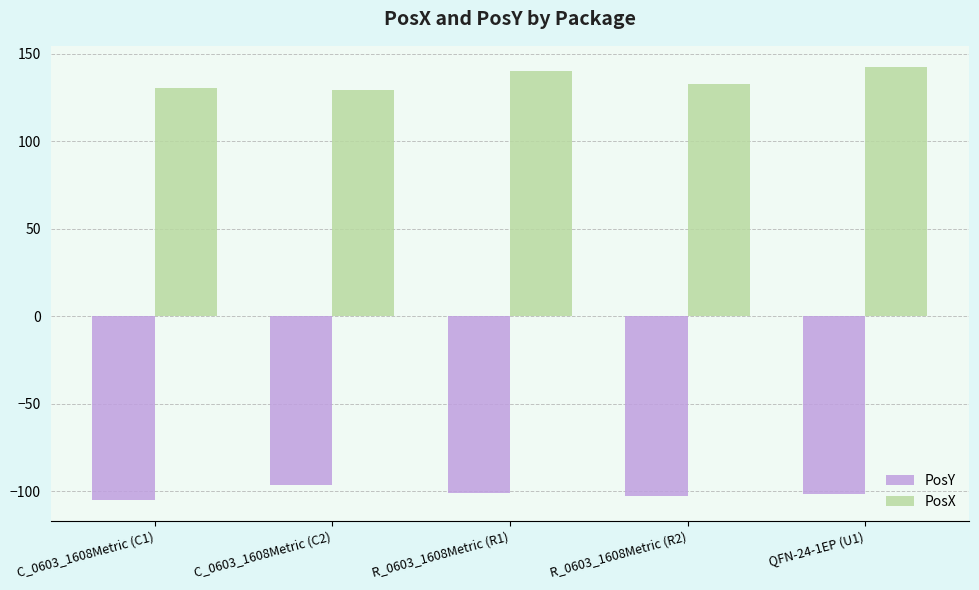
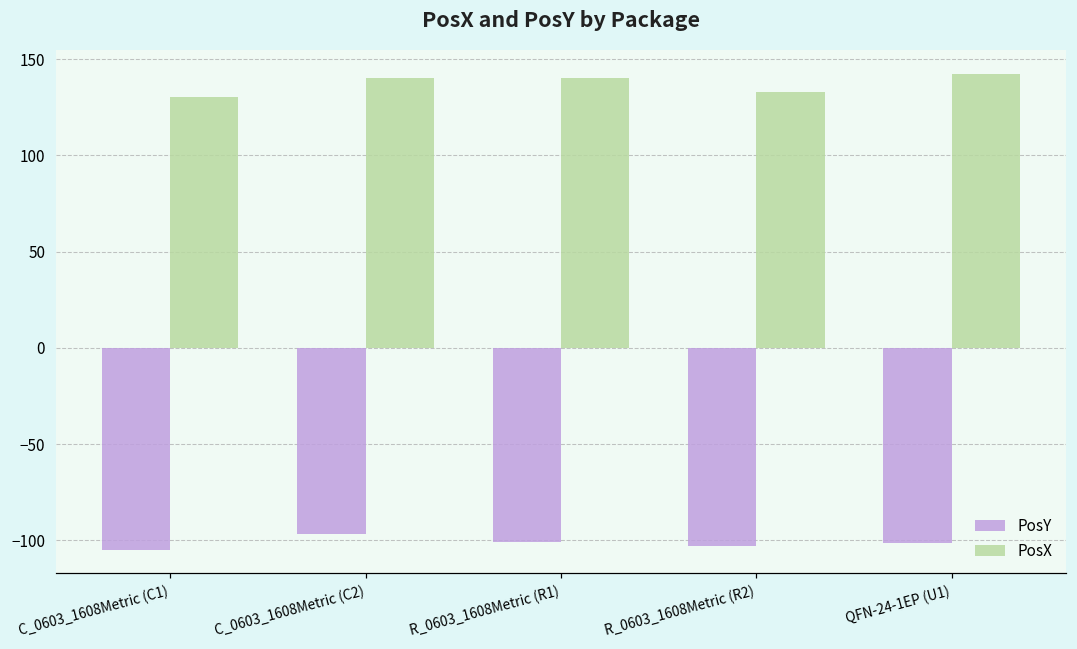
PosX, C_0603_1608Metric (C2): 129 -> 140
